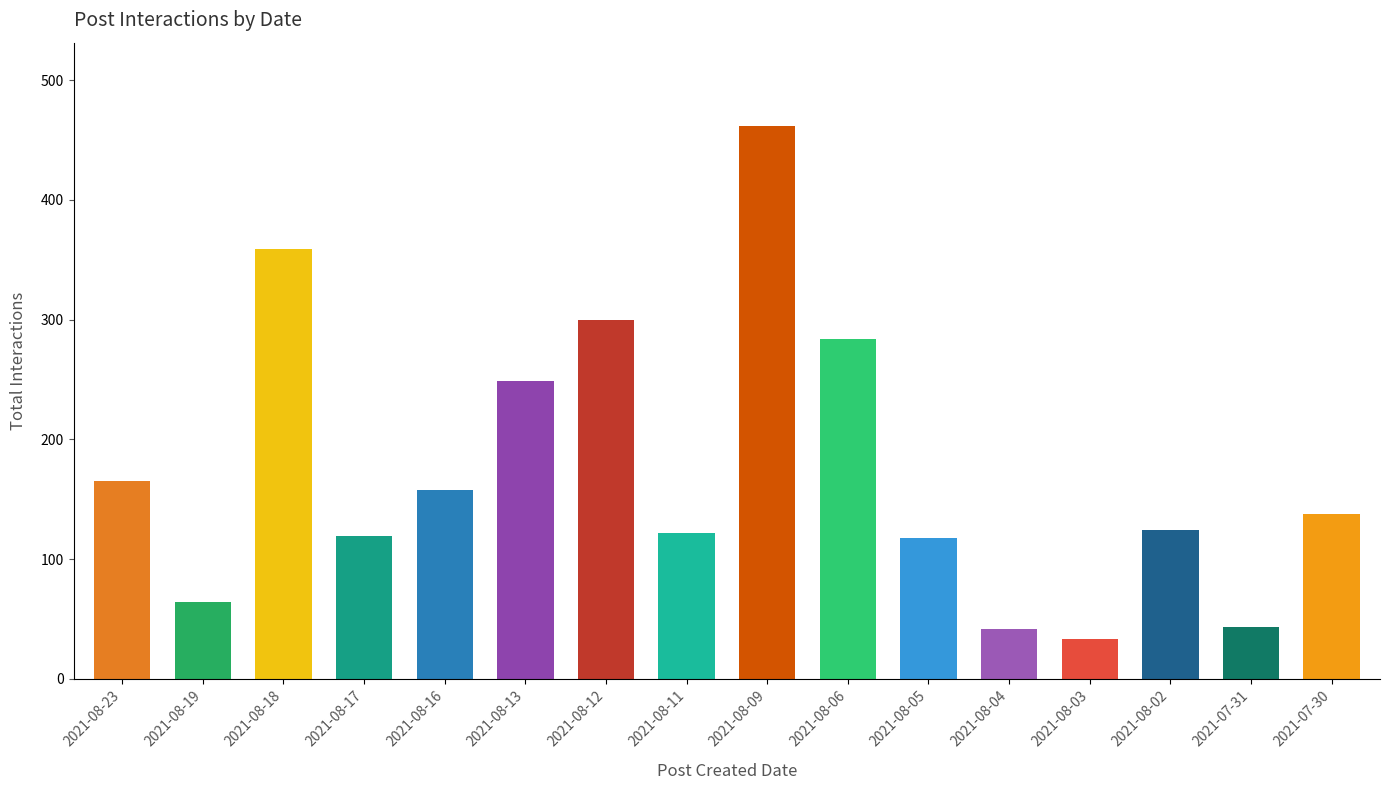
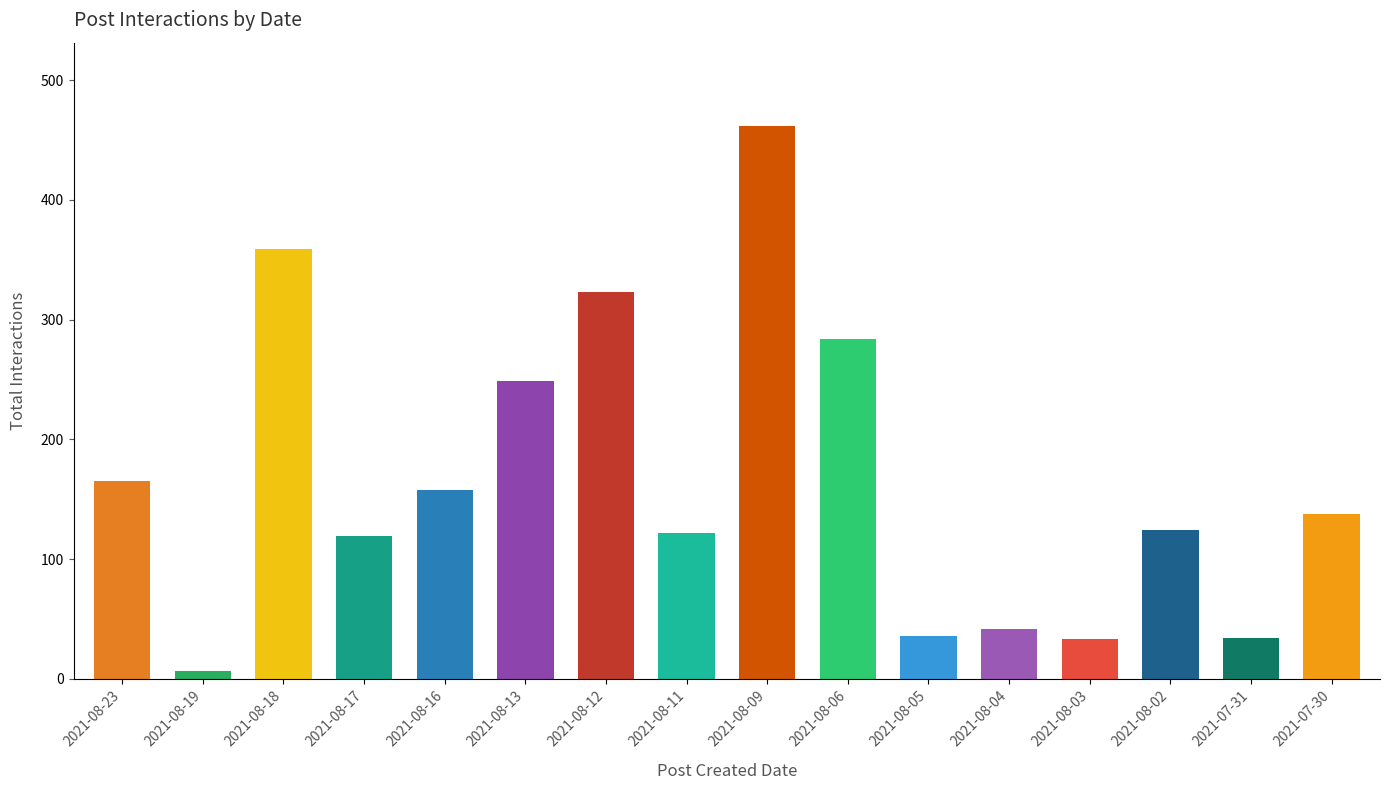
2021-08-19: 64 -> 7
2021-08-12: 300 -> 323
2021-08-05: 118 -> 36
2021-07-31: 43 -> 34
